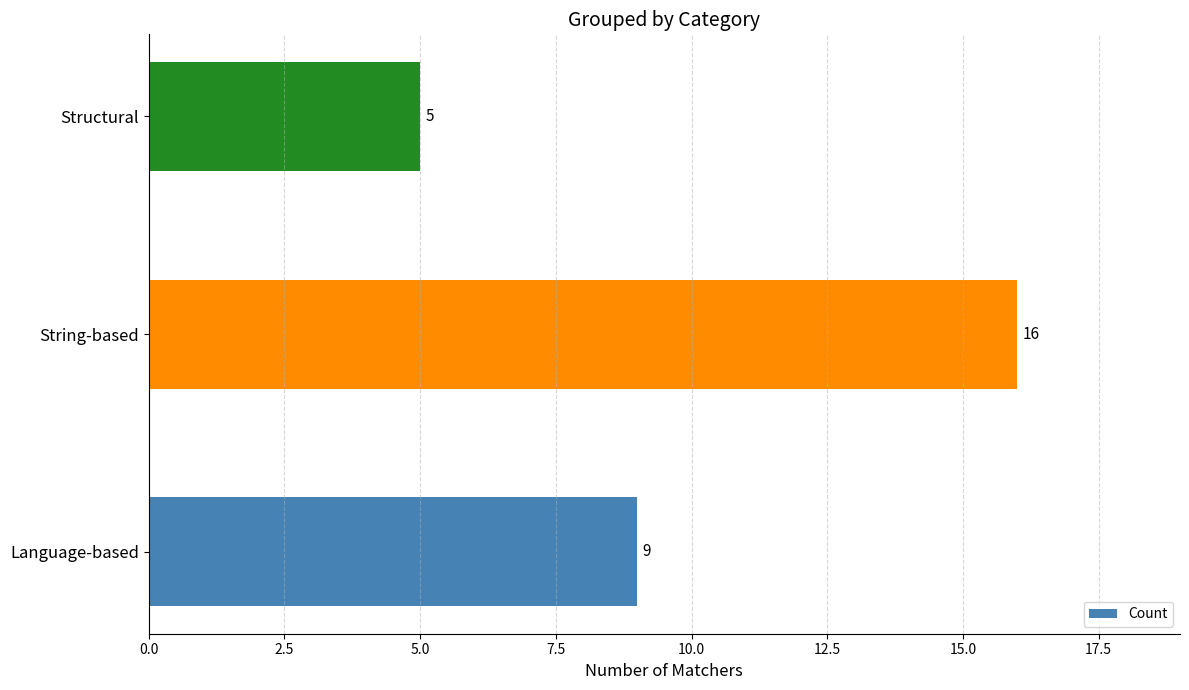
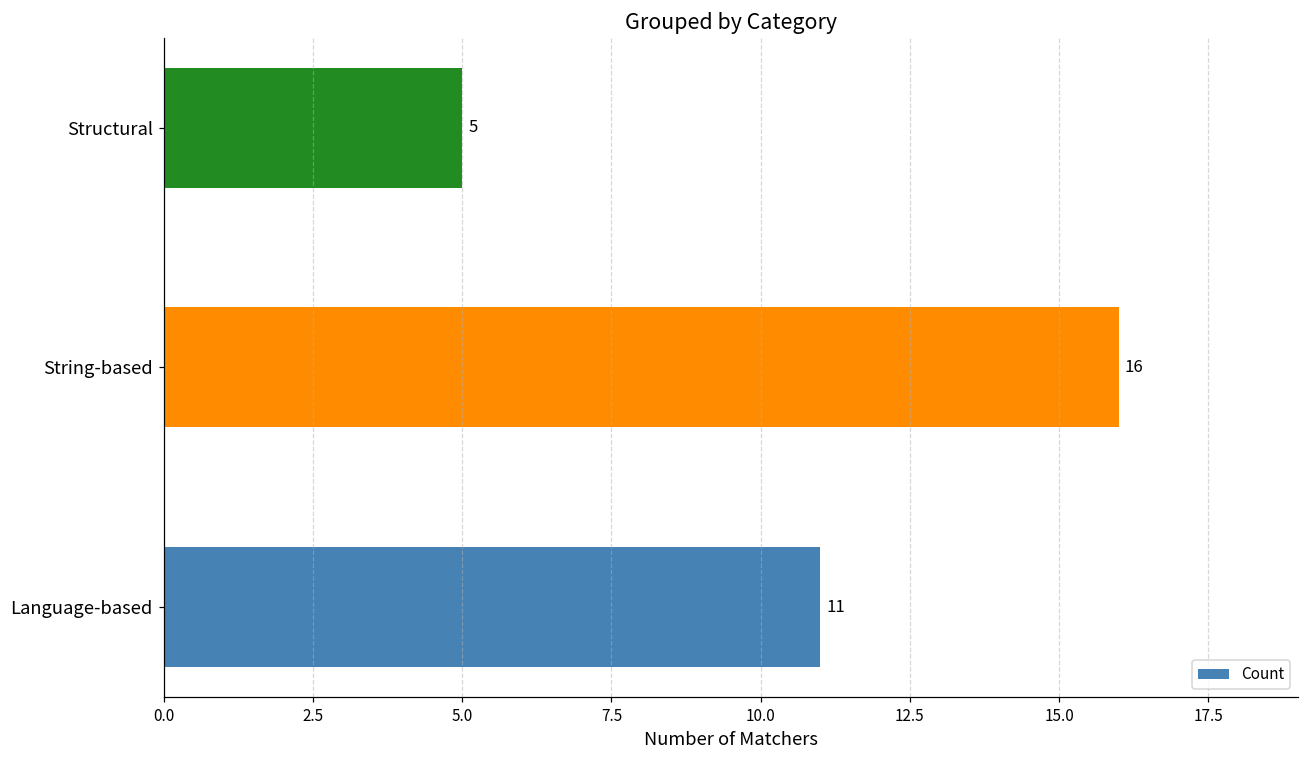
Language-based: 9 -> 11
